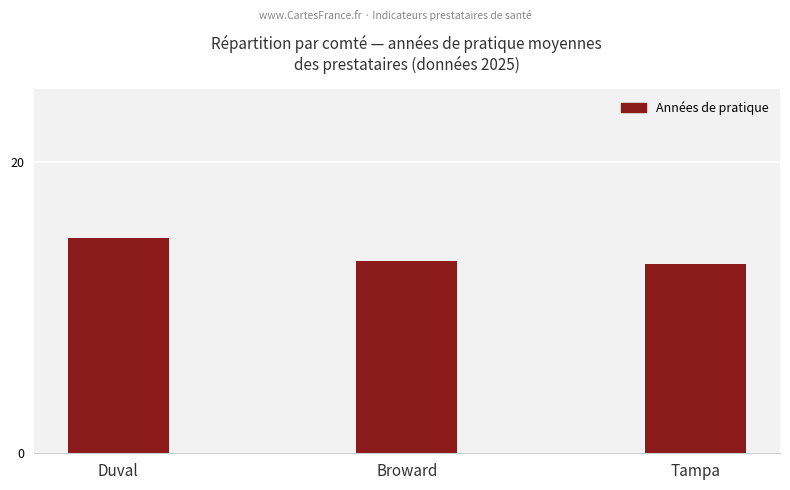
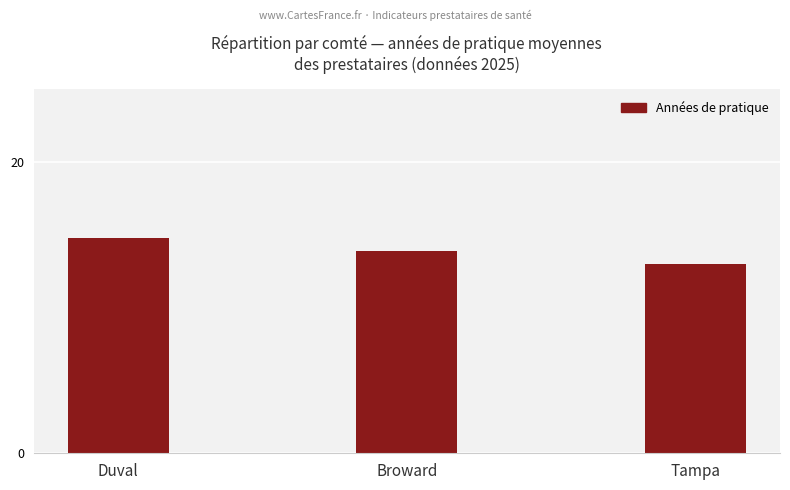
Broward: 13.2 -> 13.9
